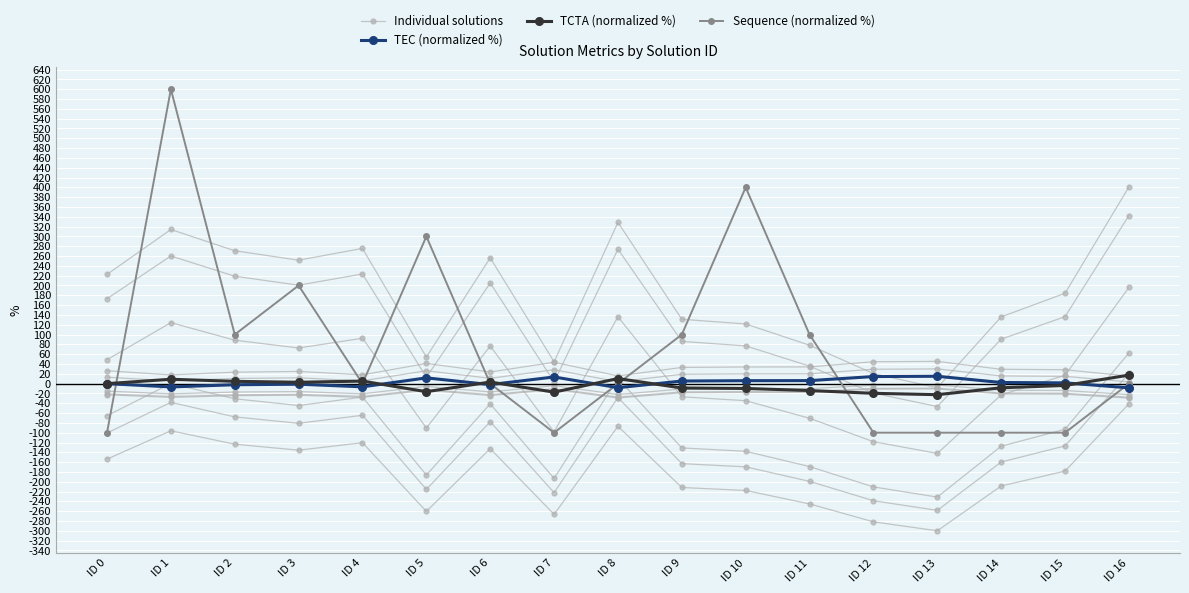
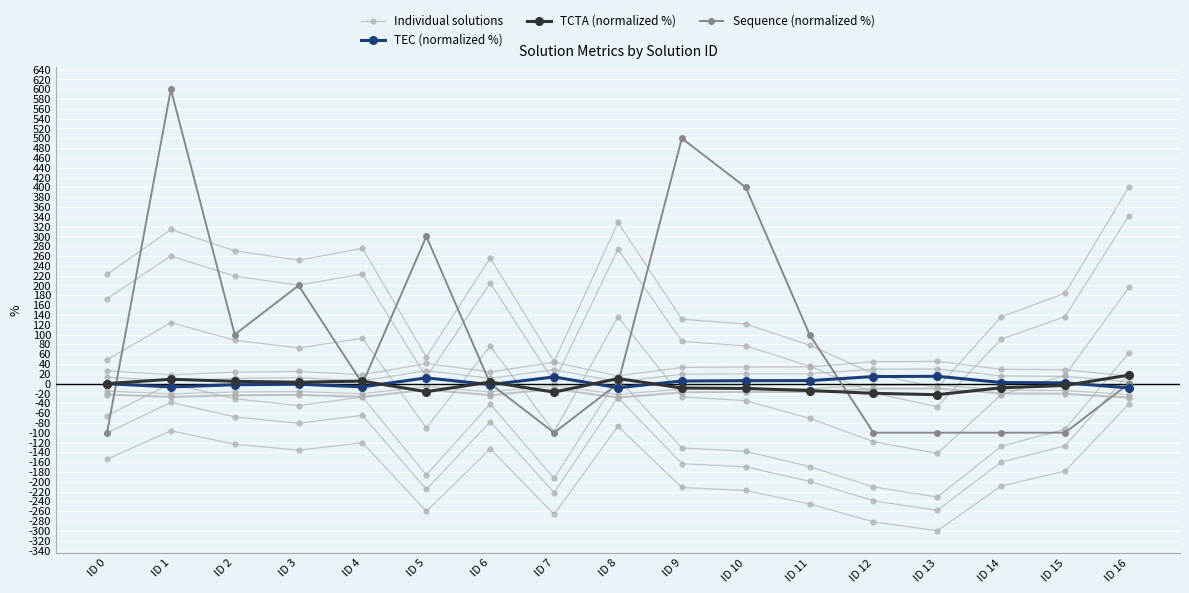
Sequence (normalized %), ID 9: 100 -> 500
